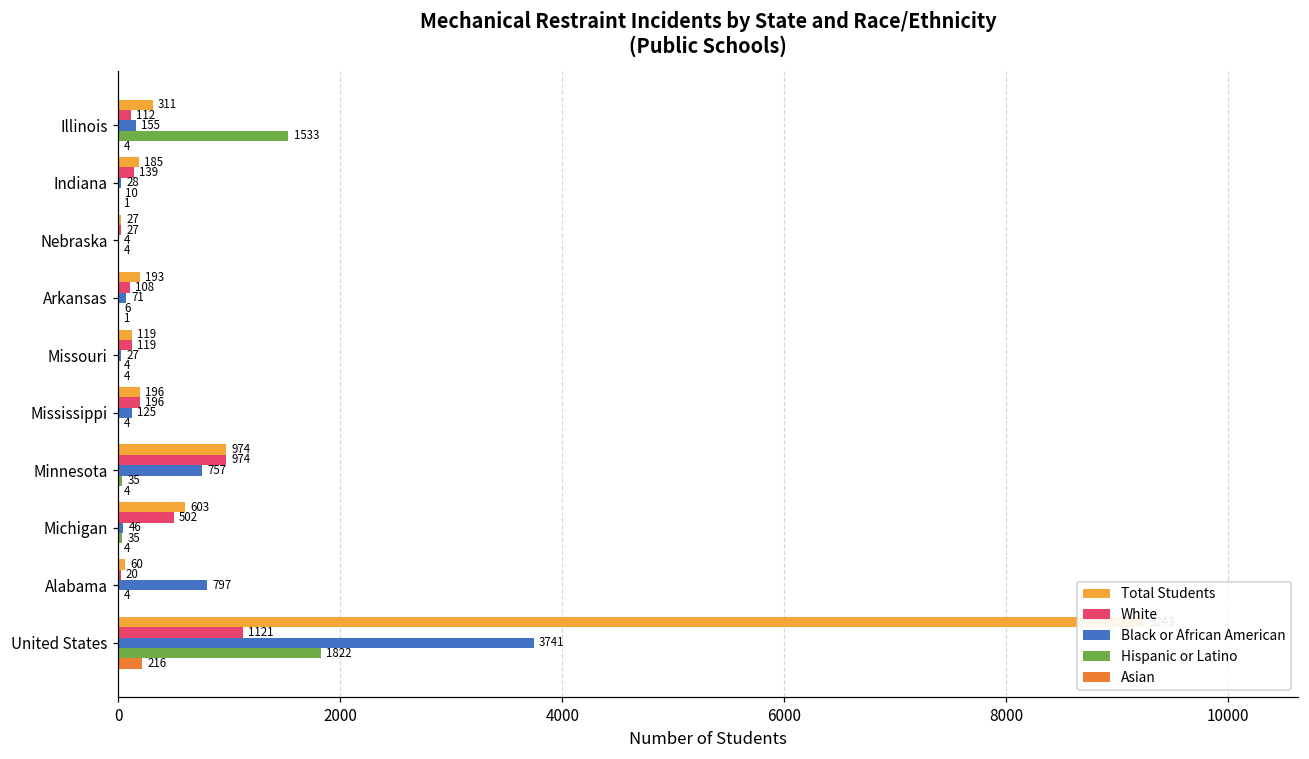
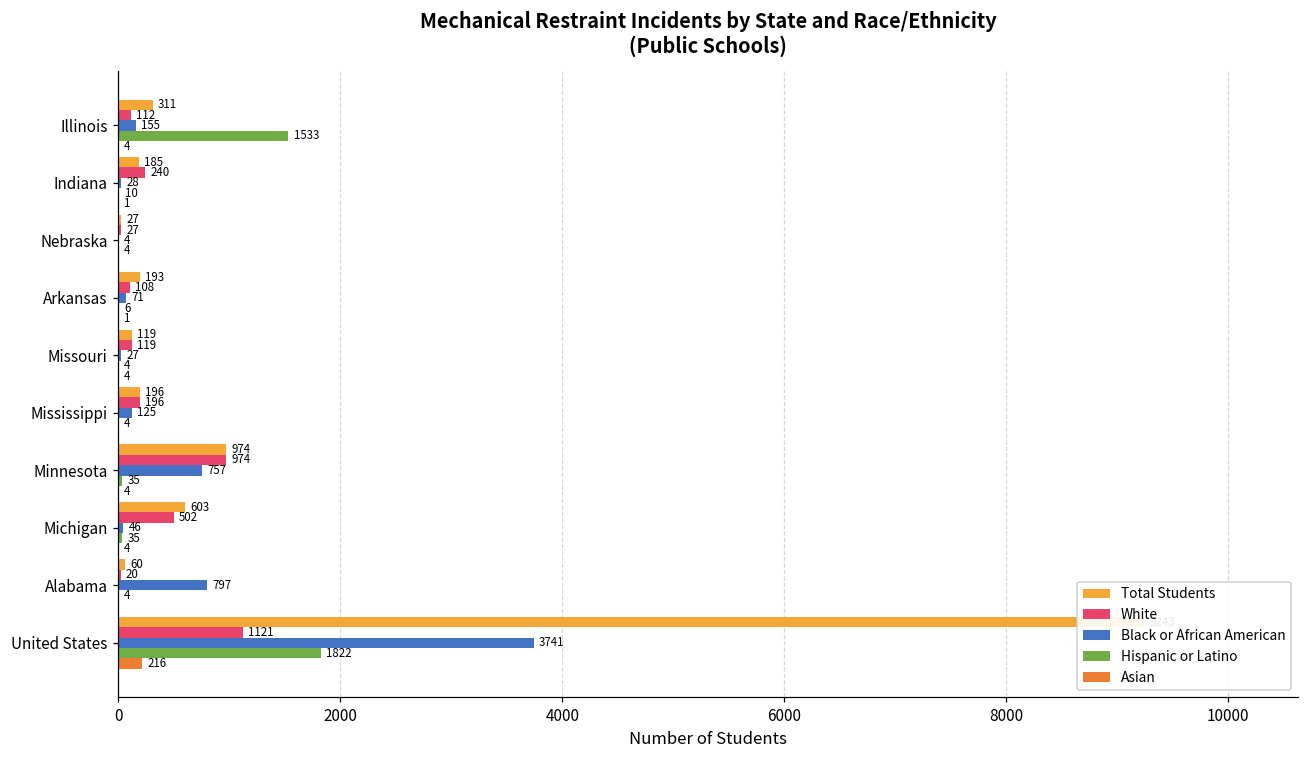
White, Indiana: 139 -> 240
